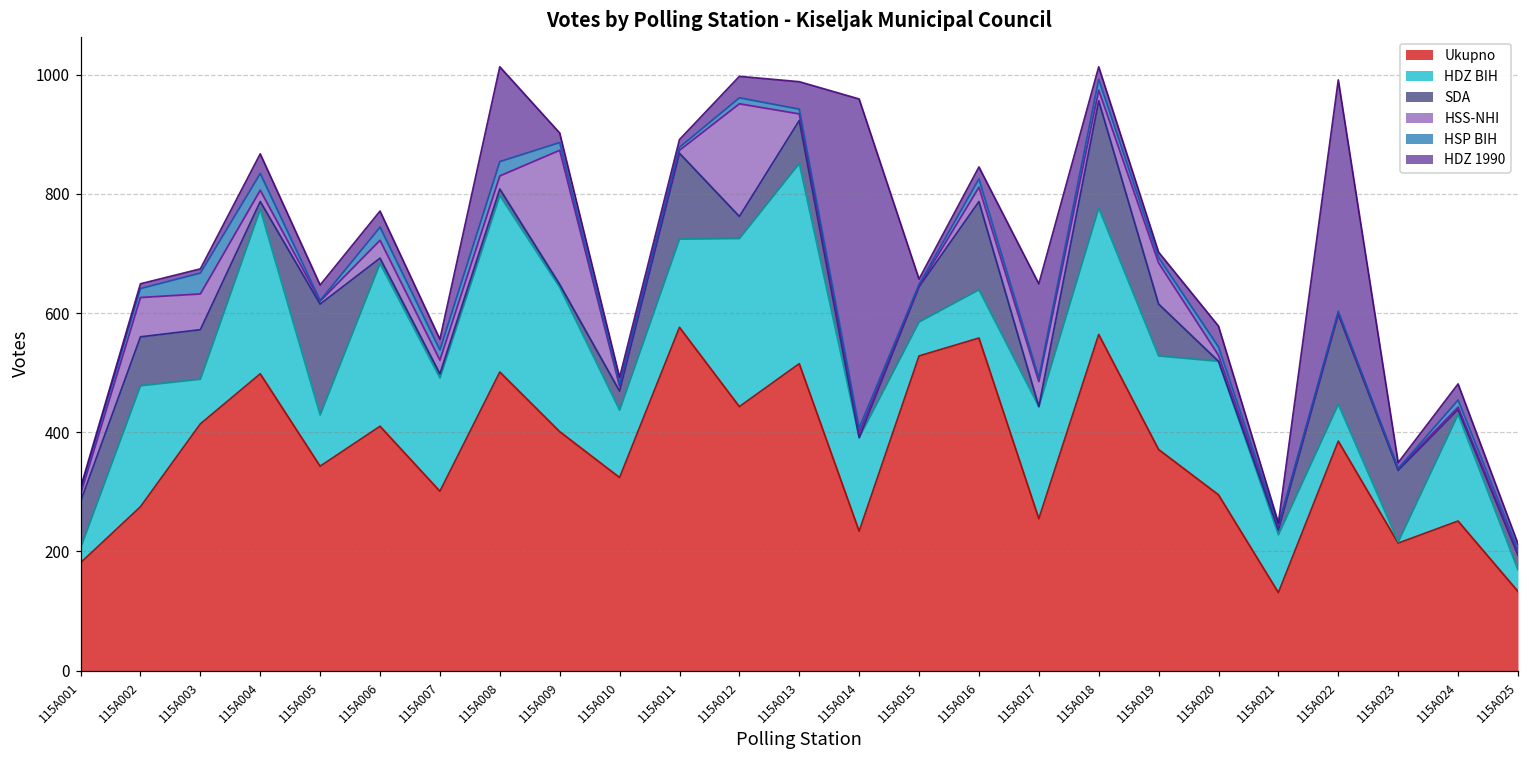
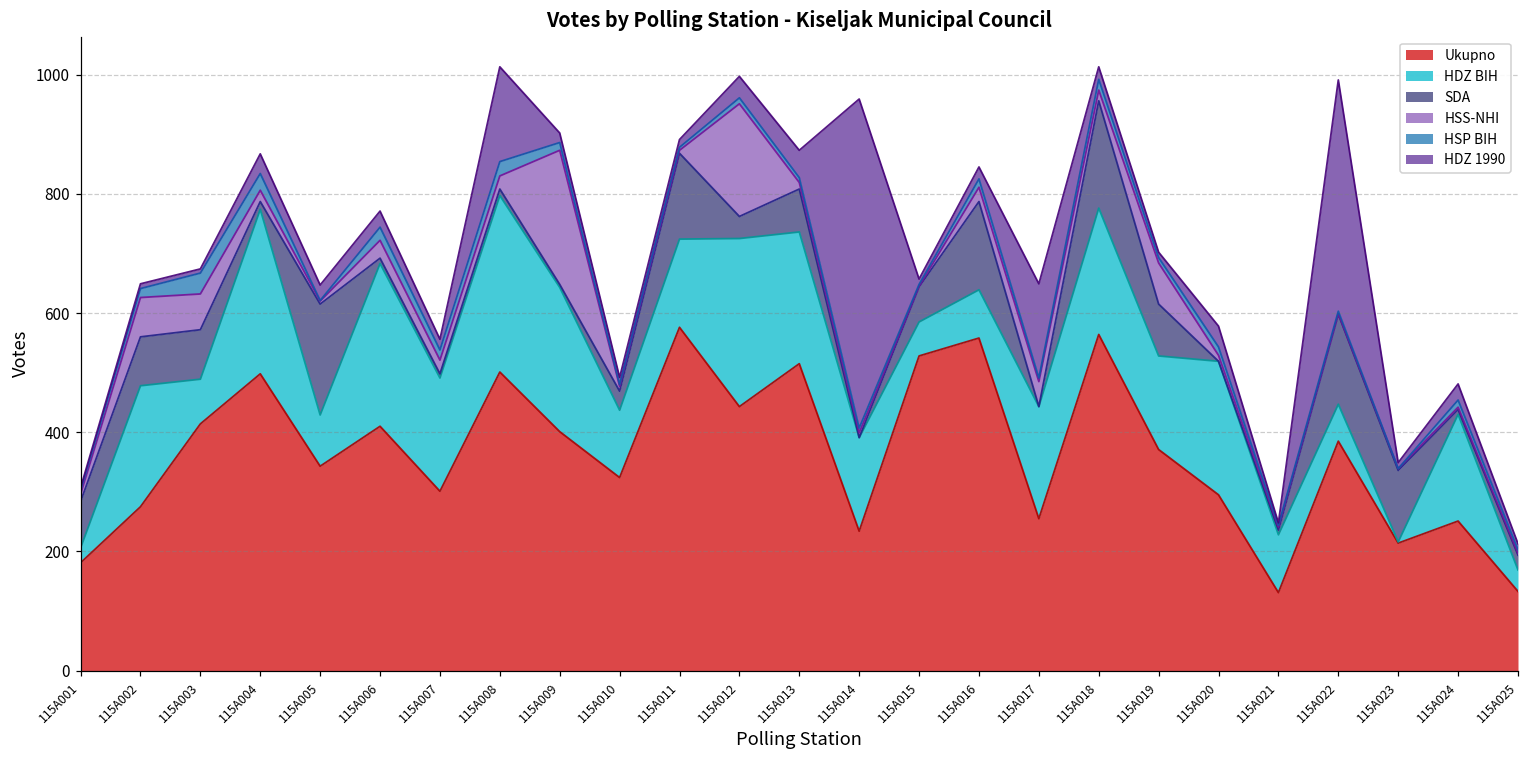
HDZ BIH, 115A013: 340 -> 220
